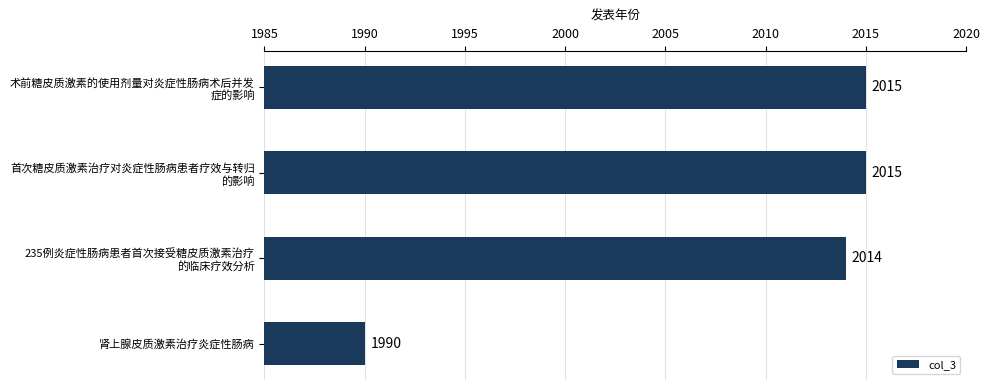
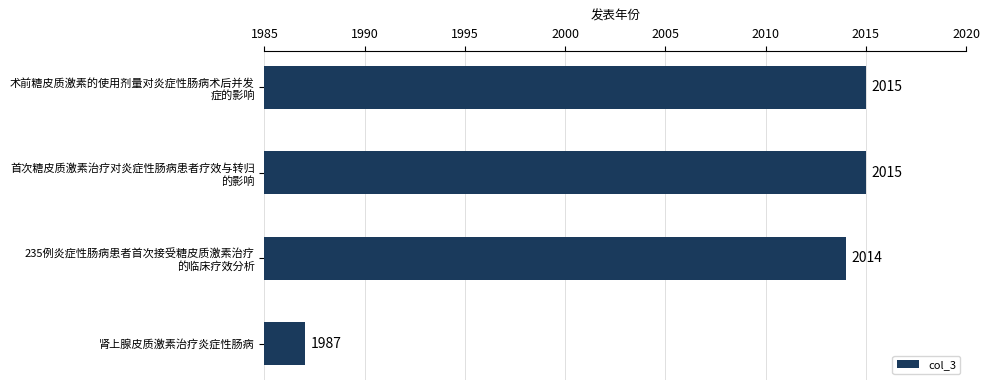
肾上腺皮质激素治疗炎症性肠病: 1990 -> 1987
